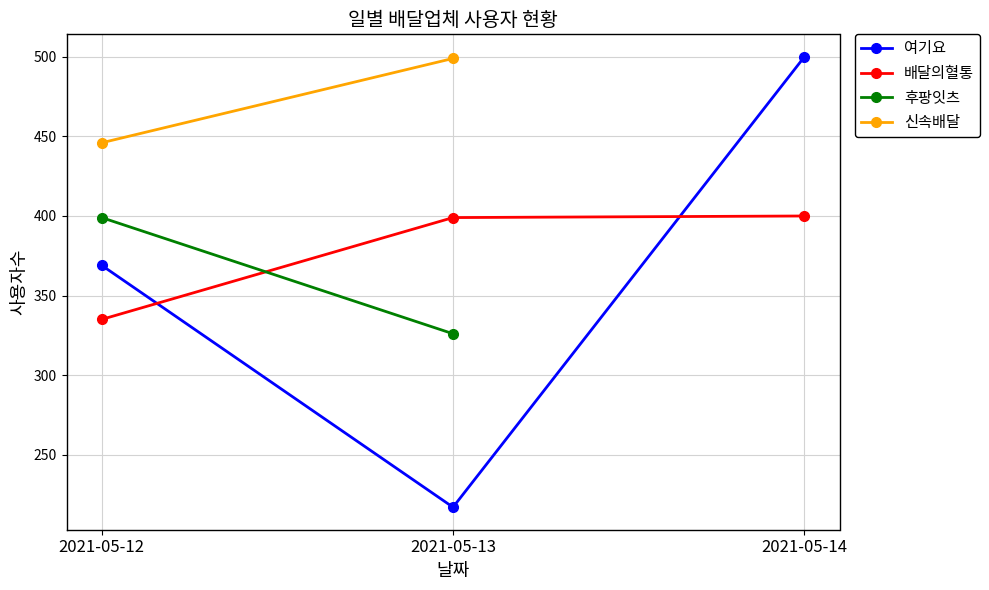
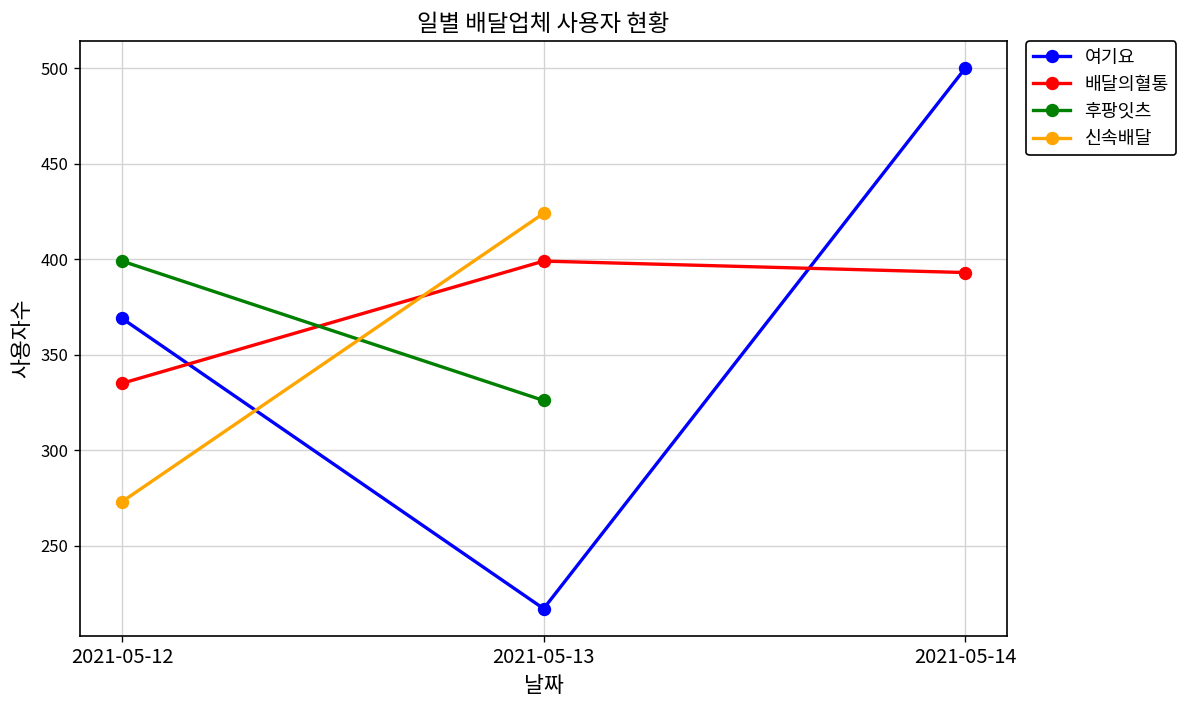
신속배달, 2021-05-12: 446 -> 273
신속배달, 2021-05-13: 499 -> 424
배달의혈통, 2021-05-14: 400 -> 393
